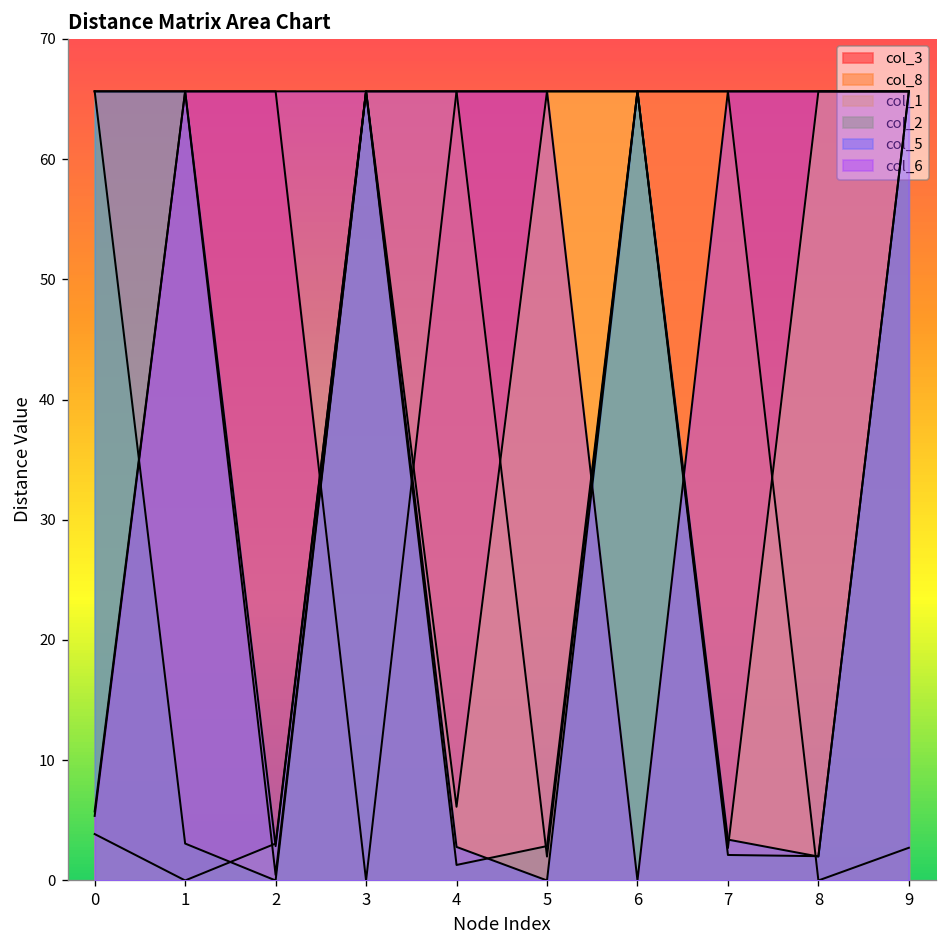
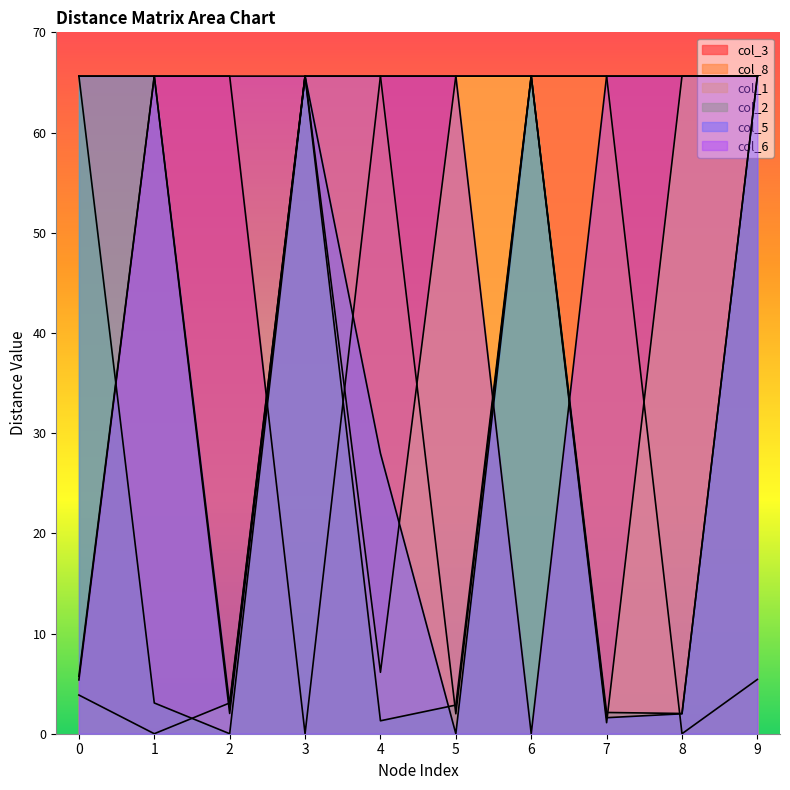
col_8, 2: 0.5 -> 2.0
col_5, 4: 2.8 -> 28.0
col_1, 7: 2.7 -> 1.1
col_5, 7: 3.4 -> 1.6
col_8, 9: 2.7 -> 5.4
